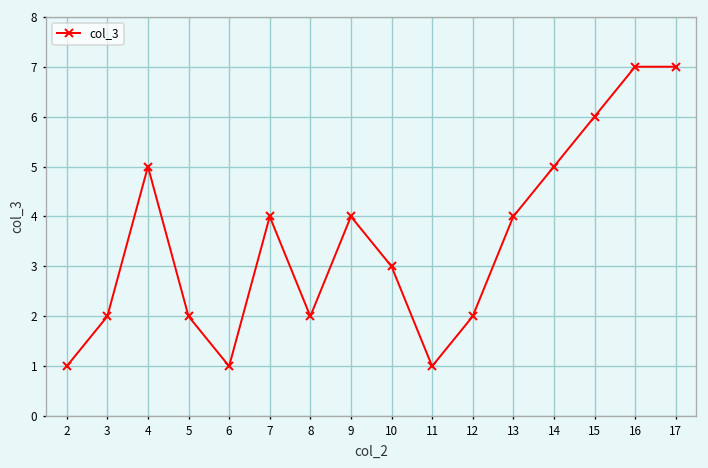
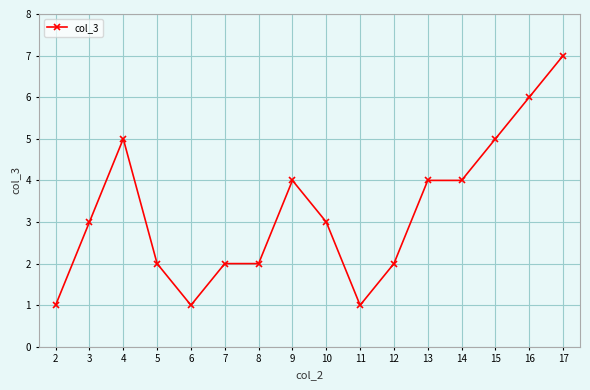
3: 2 -> 3
7: 4 -> 2
14: 5 -> 4
15: 6 -> 5
16: 7 -> 6
